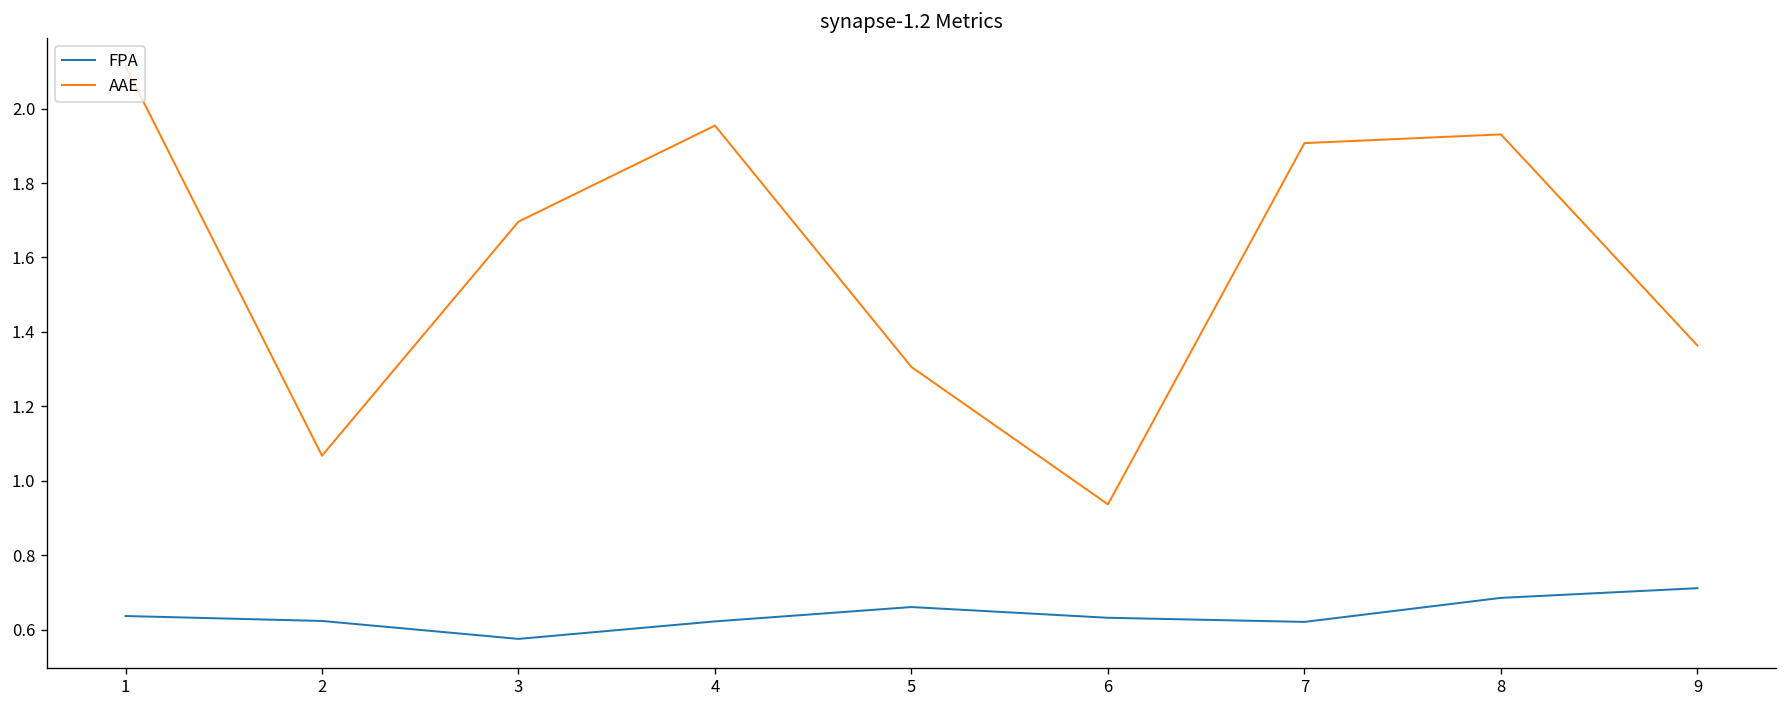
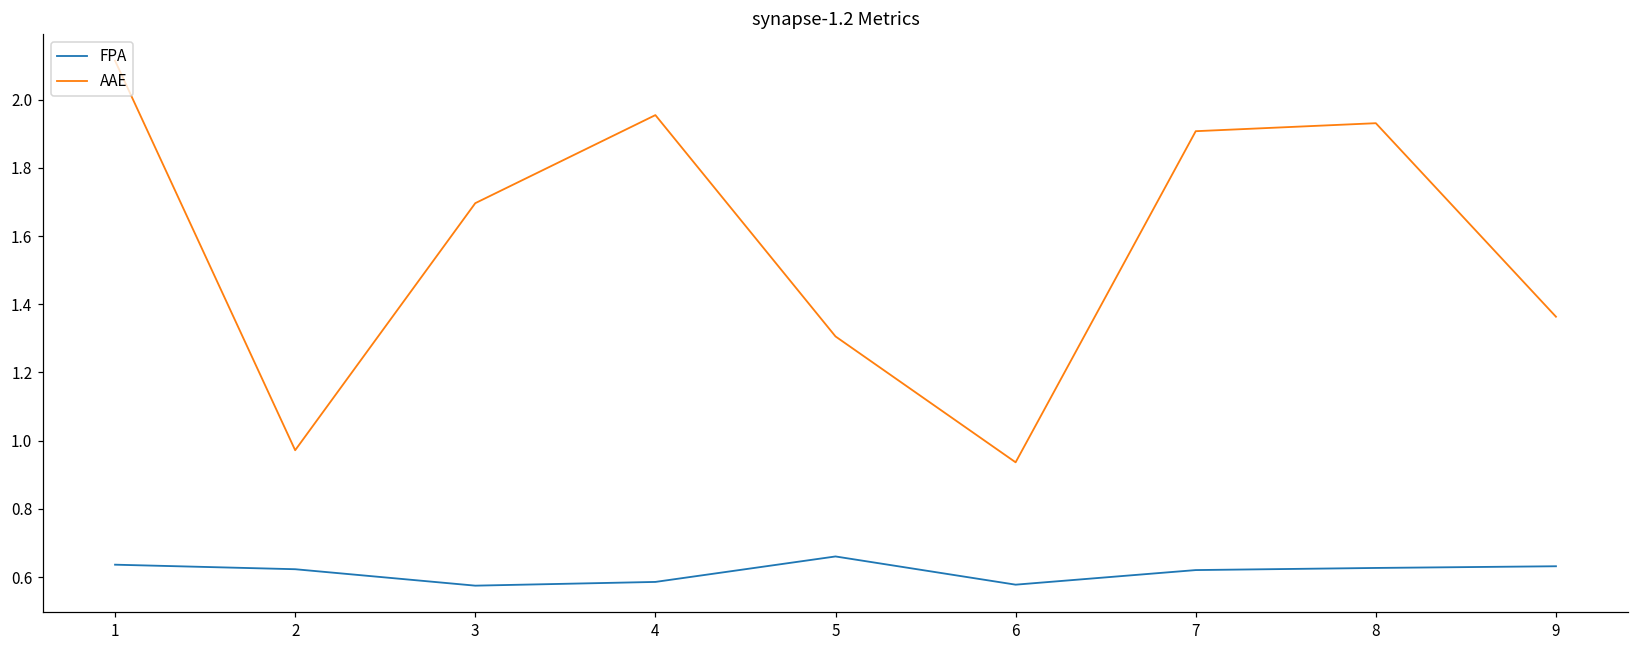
AAE, 2: 1.07 -> 0.97
FPA, 4: 0.62 -> 0.59
FPA, 6: 0.63 -> 0.58
FPA, 8: 0.69 -> 0.63
FPA, 9: 0.71 -> 0.63
